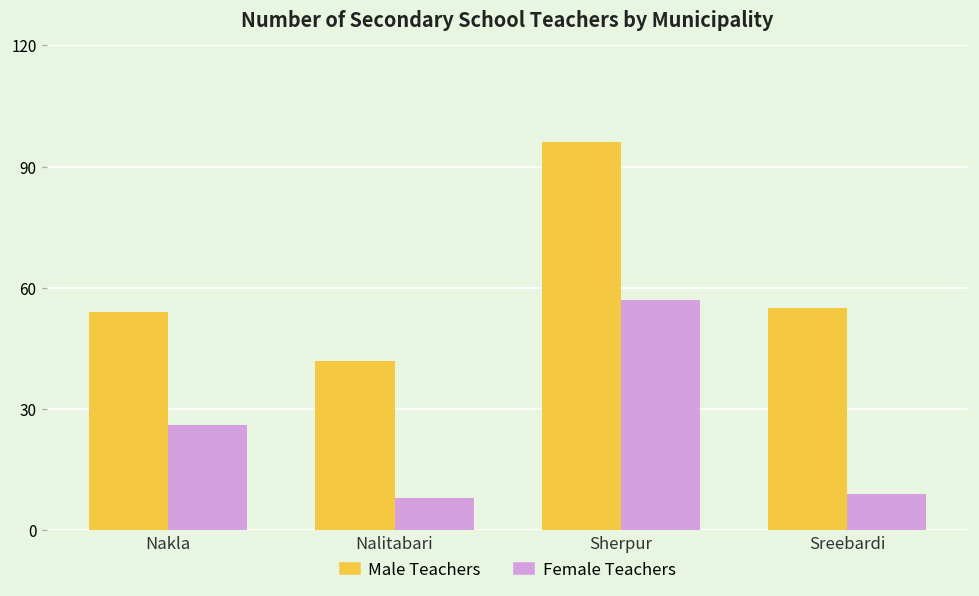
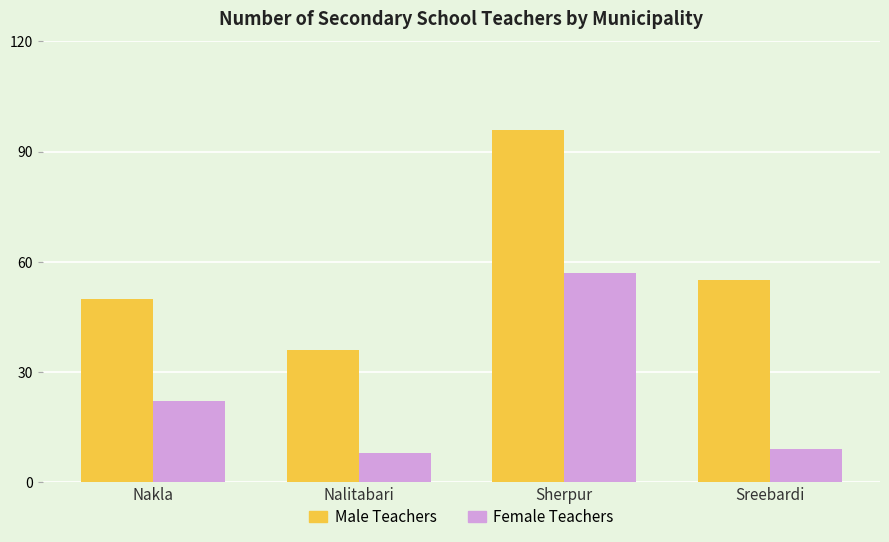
Male Teachers, Nakla: 54 -> 50
Female Teachers, Nakla: 26 -> 22
Male Teachers, Nalitabari: 42 -> 36
